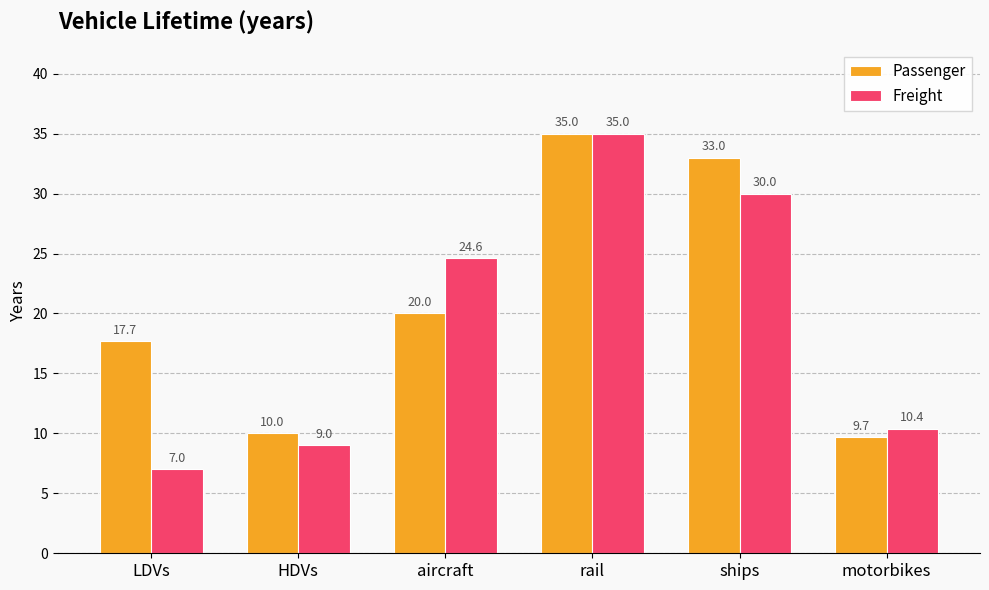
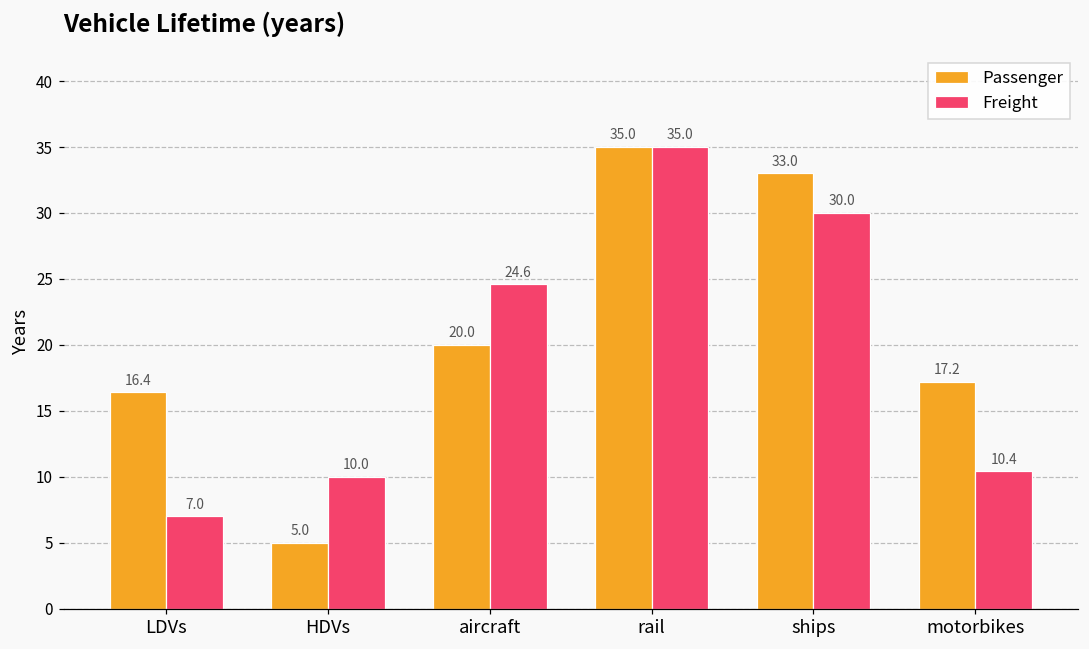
Passenger, LDVs: 17.7 -> 16.4
Passenger, HDVs: 10.0 -> 5.0
Freight, HDVs: 9.0 -> 10.0
Passenger, motorbikes: 9.7 -> 17.2
